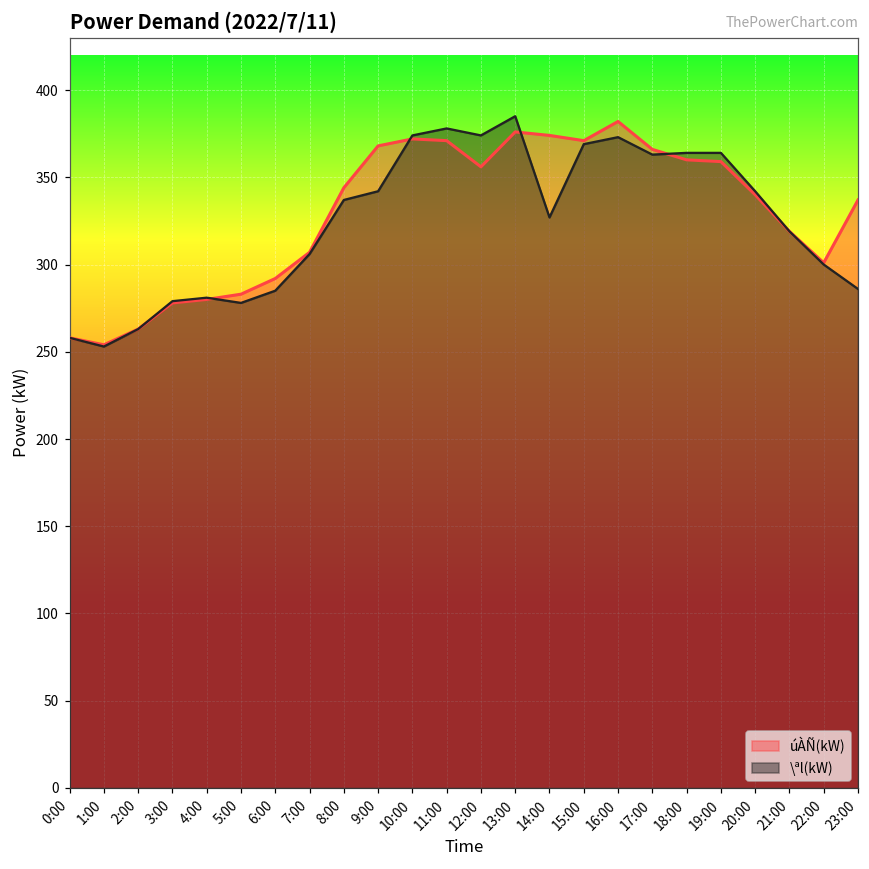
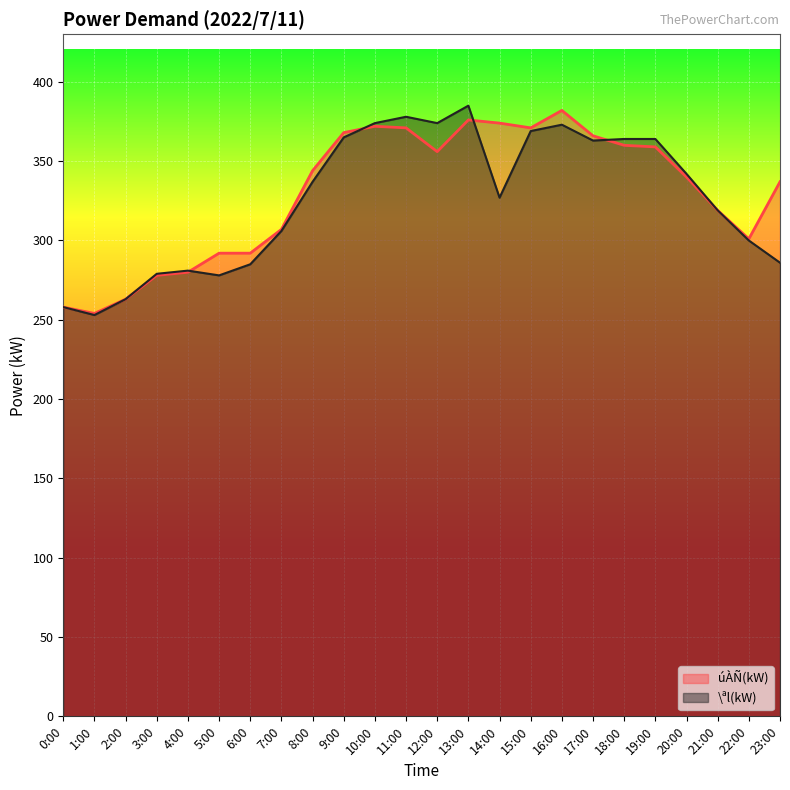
úÀÑ(kW), 5:00: 283 -> 292
\ªl(kW), 9:00: 342 -> 365
